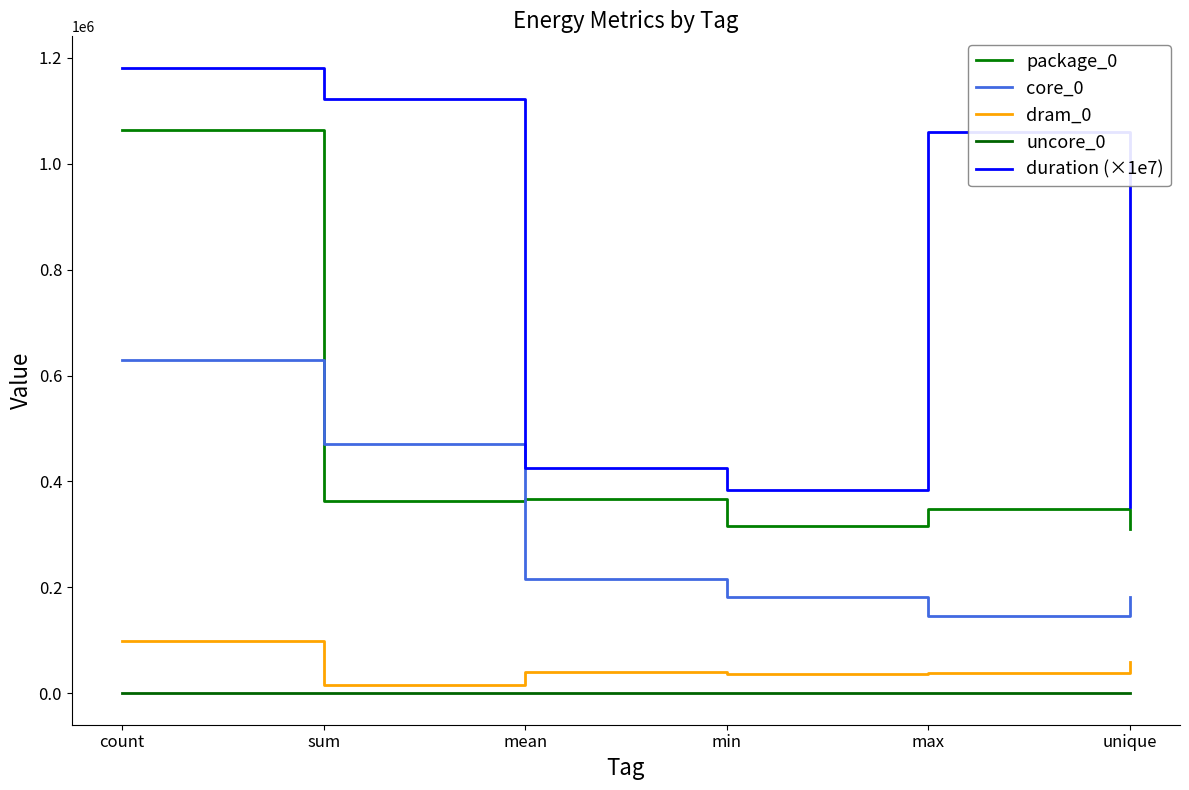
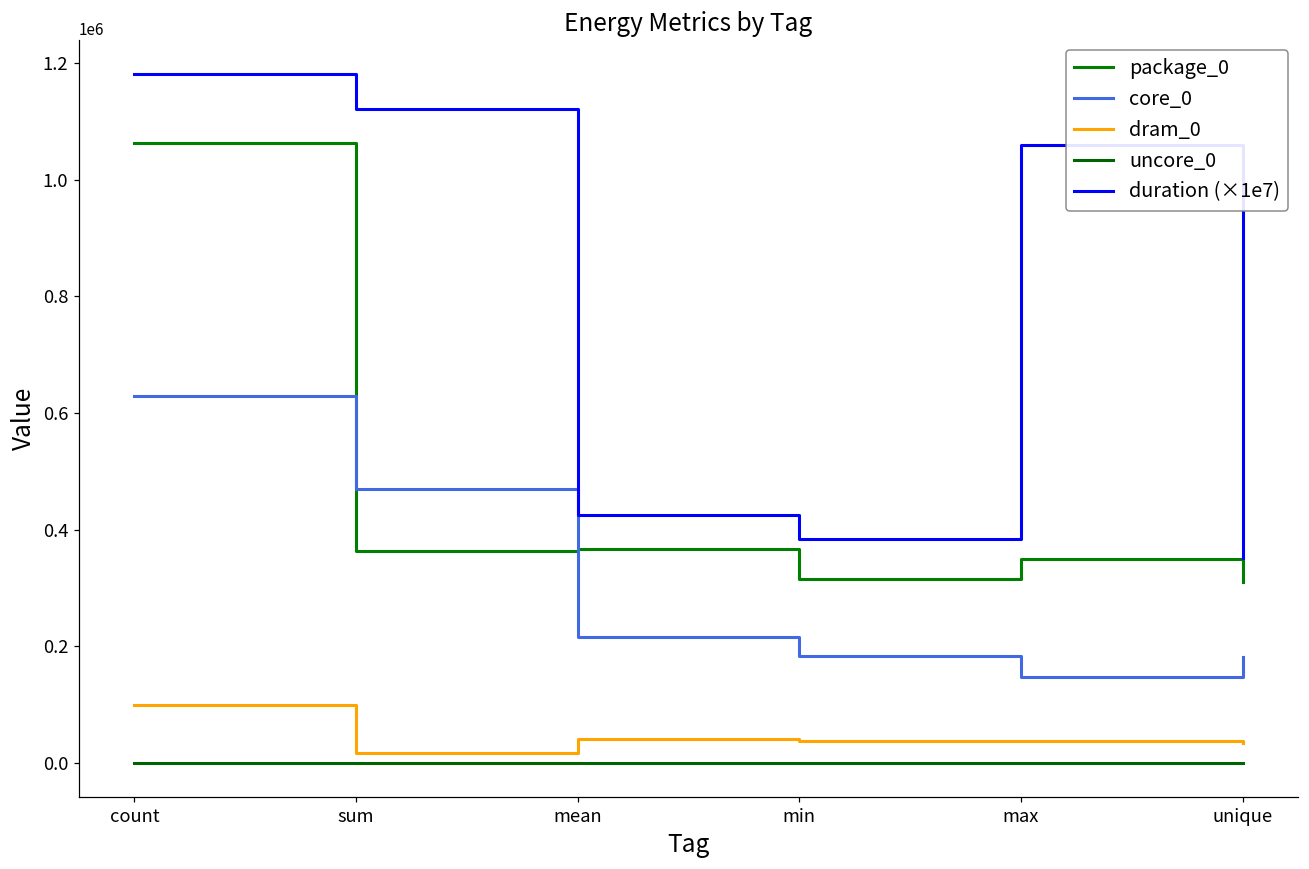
dram_0, unique: 60000 -> 30000
